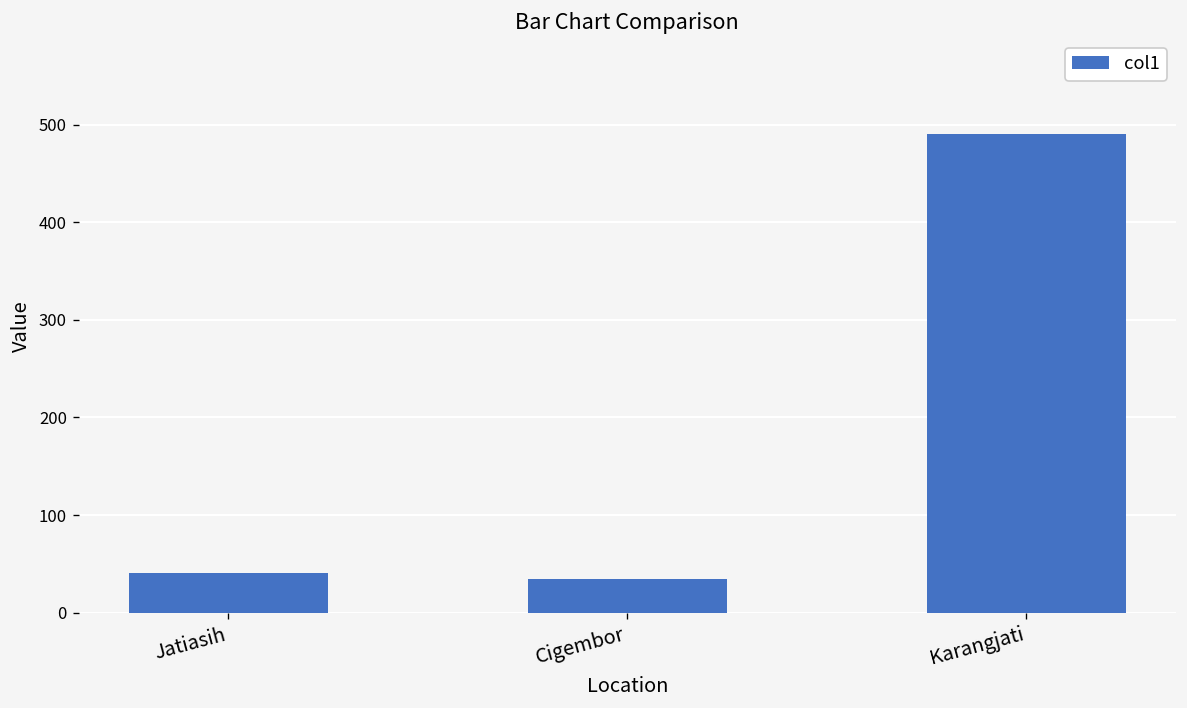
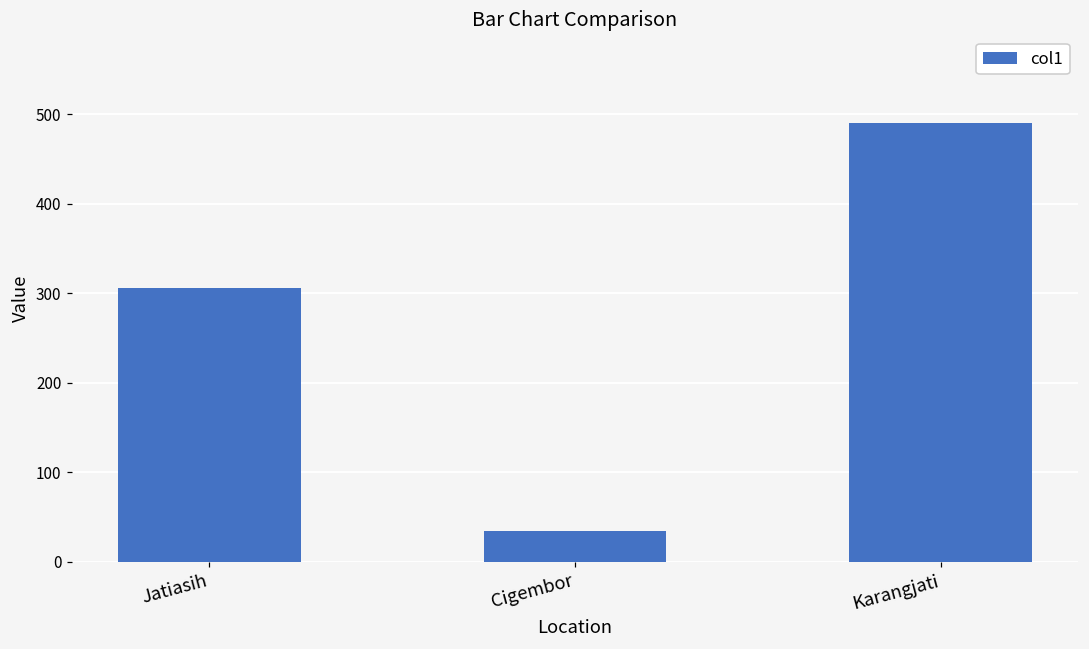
Jatiasih: 40 -> 310
